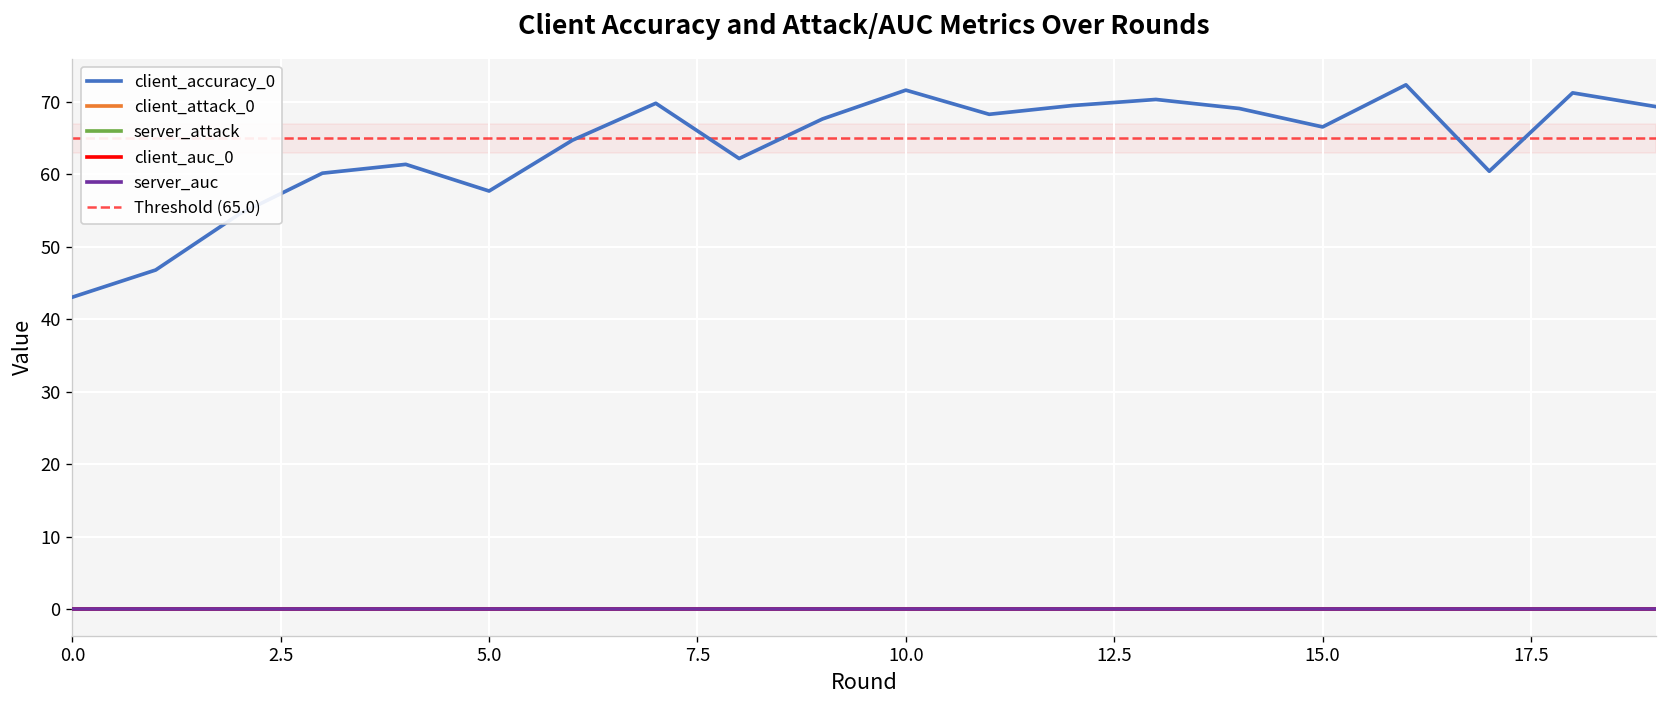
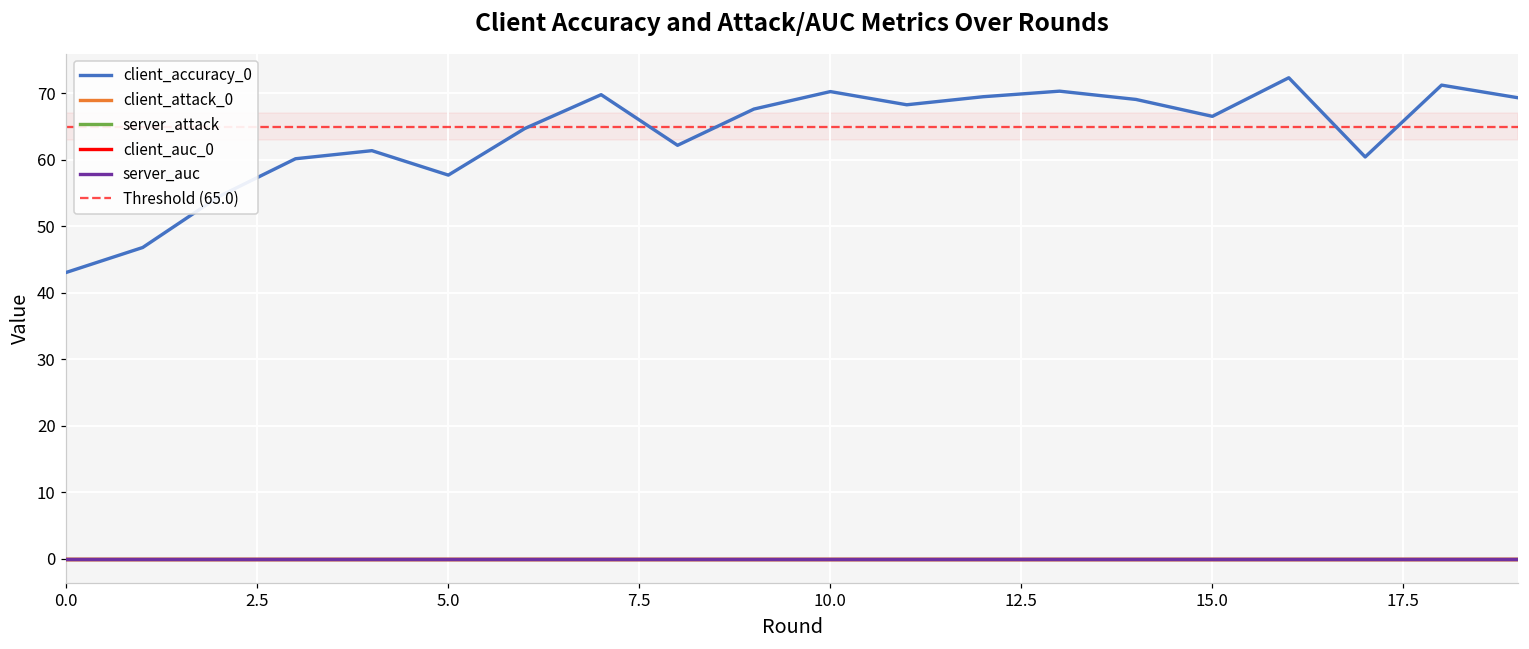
client_accuracy_0, 10.0: 72 -> 70
